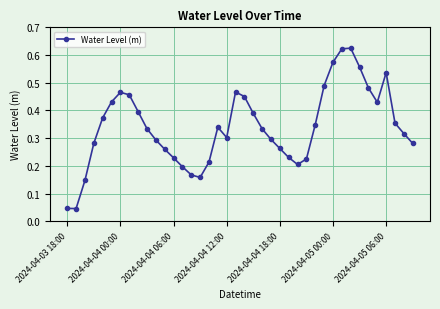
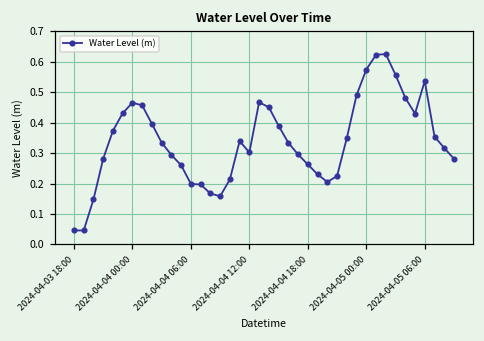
2024-04-04 06:00: 0.23 -> 0.20
